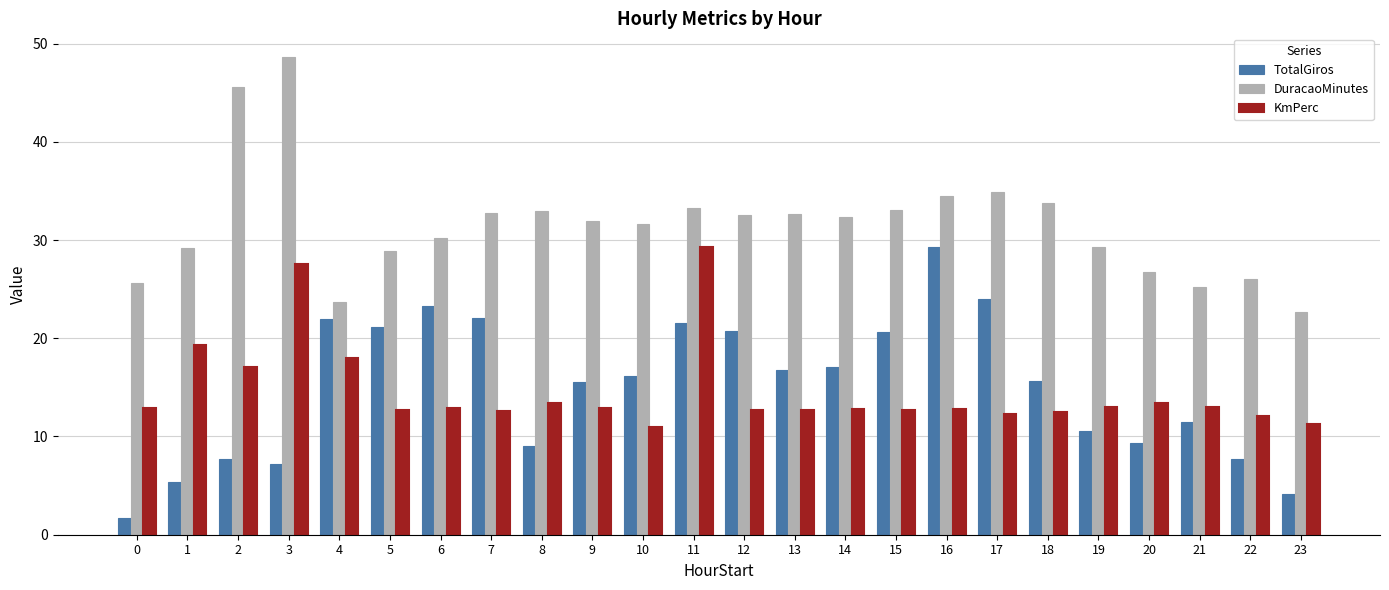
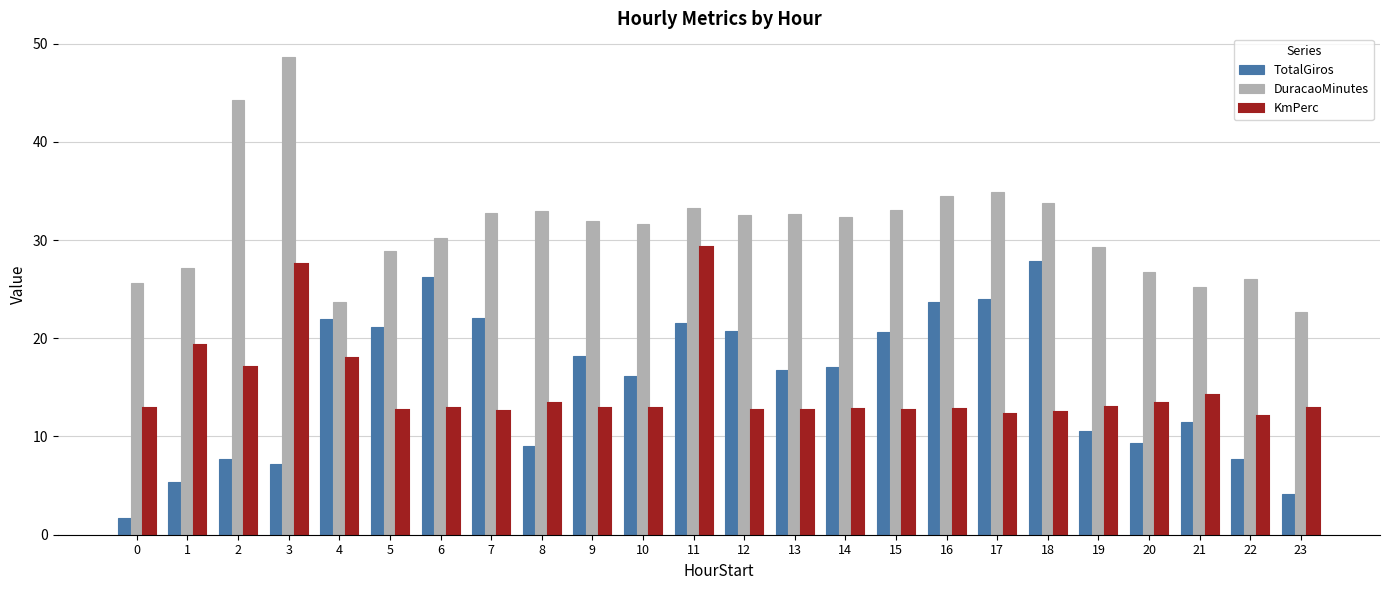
DuracaoMinutes, 1: 29 -> 27
DuracaoMinutes, 2: 46 -> 44
TotalGiros, 6: 23 -> 26
TotalGiros, 9: 16 -> 18
KmPerc, 10: 11 -> 13
TotalGiros, 16: 29 -> 24
TotalGiros, 18: 16 -> 28
KmPerc, 21: 13 -> 14
KmPerc, 23: 11 -> 13
